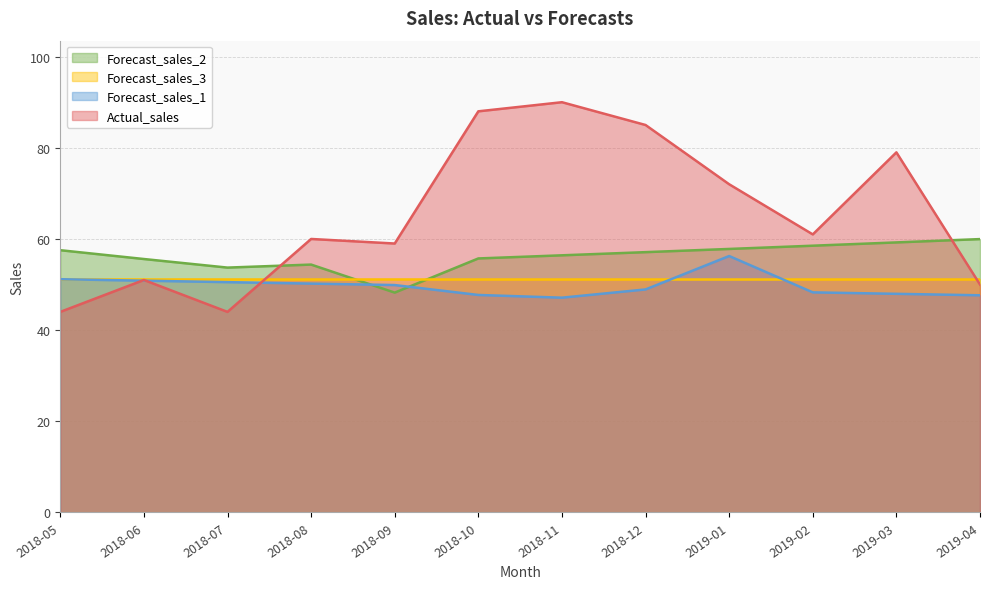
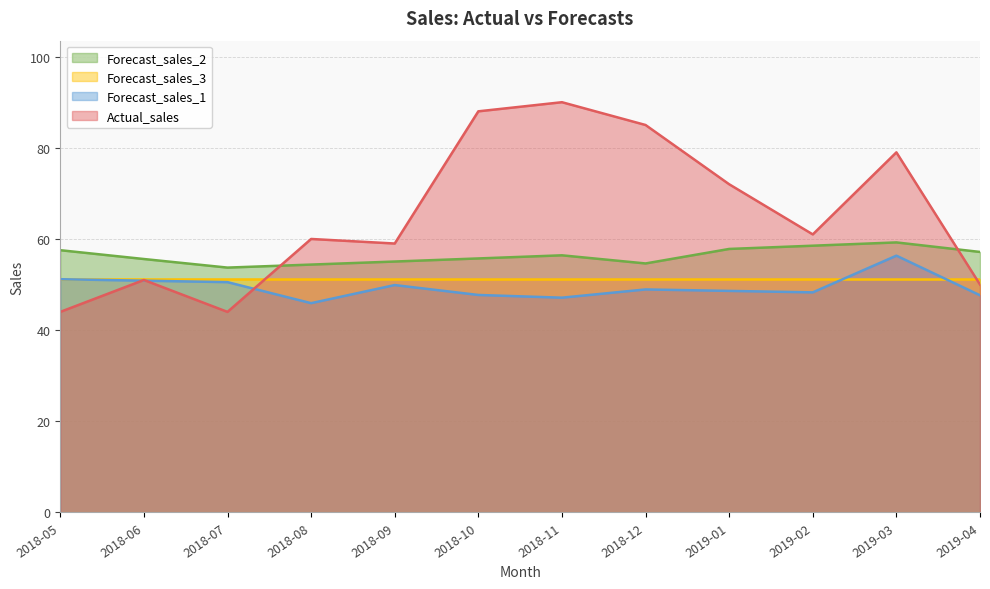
Forecast_sales_1, 2018-08: 50 -> 46
Forecast_sales_2, 2018-09: 48 -> 55
Forecast_sales_2, 2018-12: 57 -> 55
Forecast_sales_1, 2019-01: 56 -> 49
Forecast_sales_1, 2019-03: 48 -> 56
Forecast_sales_2, 2019-04: 60 -> 57
